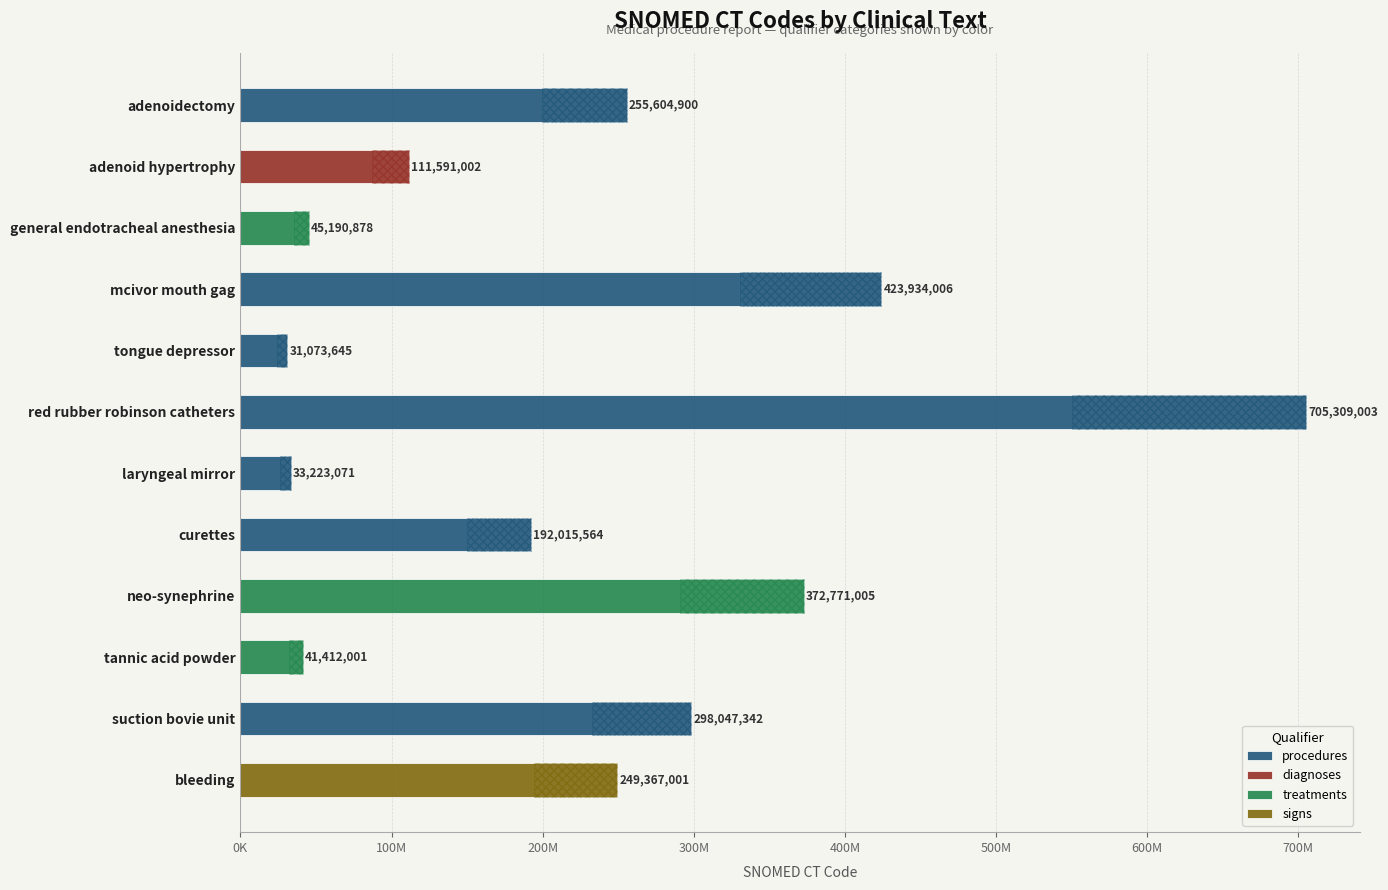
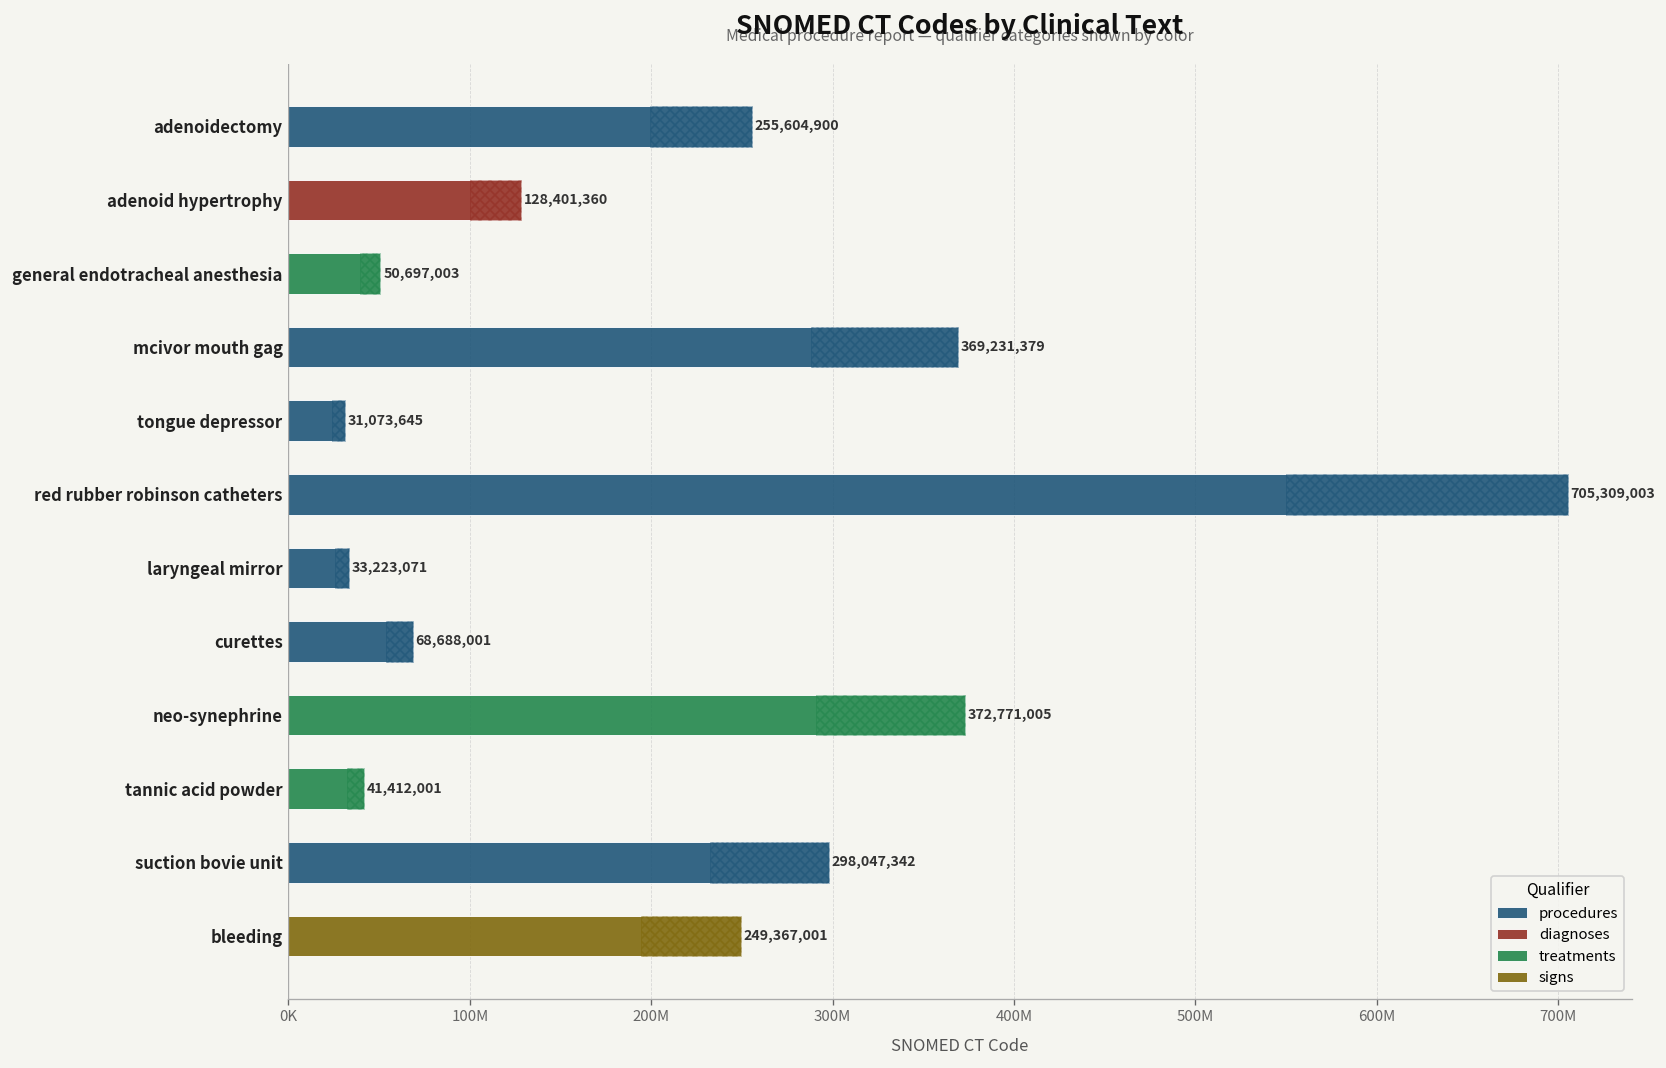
diagnoses, adenoid hypertrophy: 111,591,002 -> 128,401,360
treatments, general endotracheal anesthesia: 45,190,878 -> 50,697,003
procedures, mcivor mouth gag: 423,934,006 -> 369,231,379
procedures, curettes: 192,015,564 -> 68,688,001
